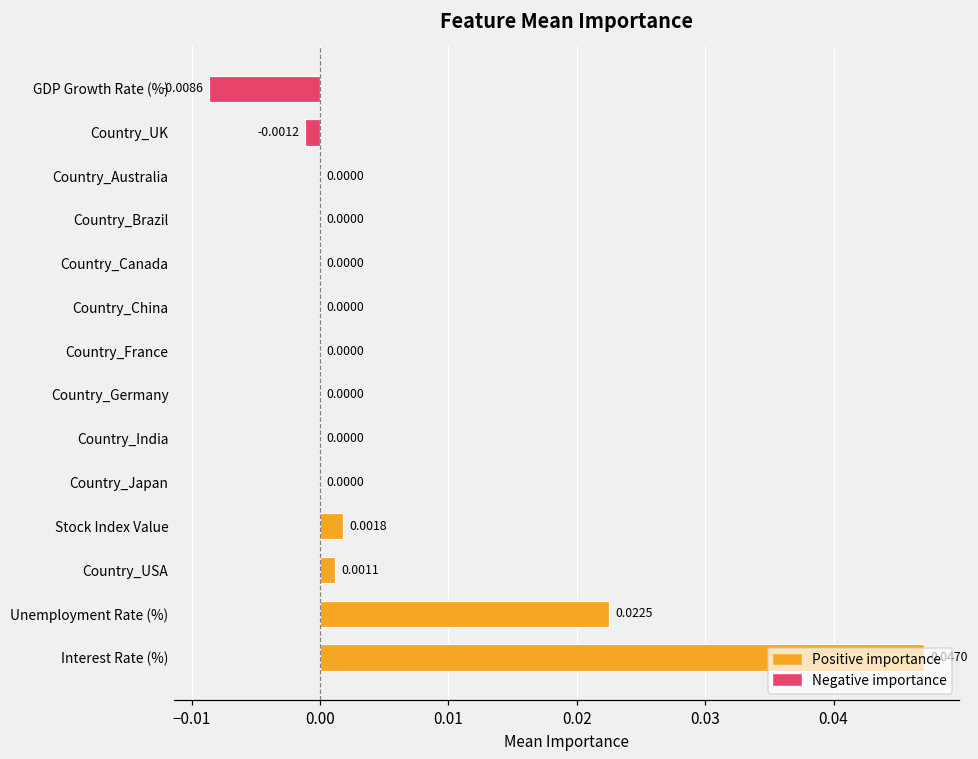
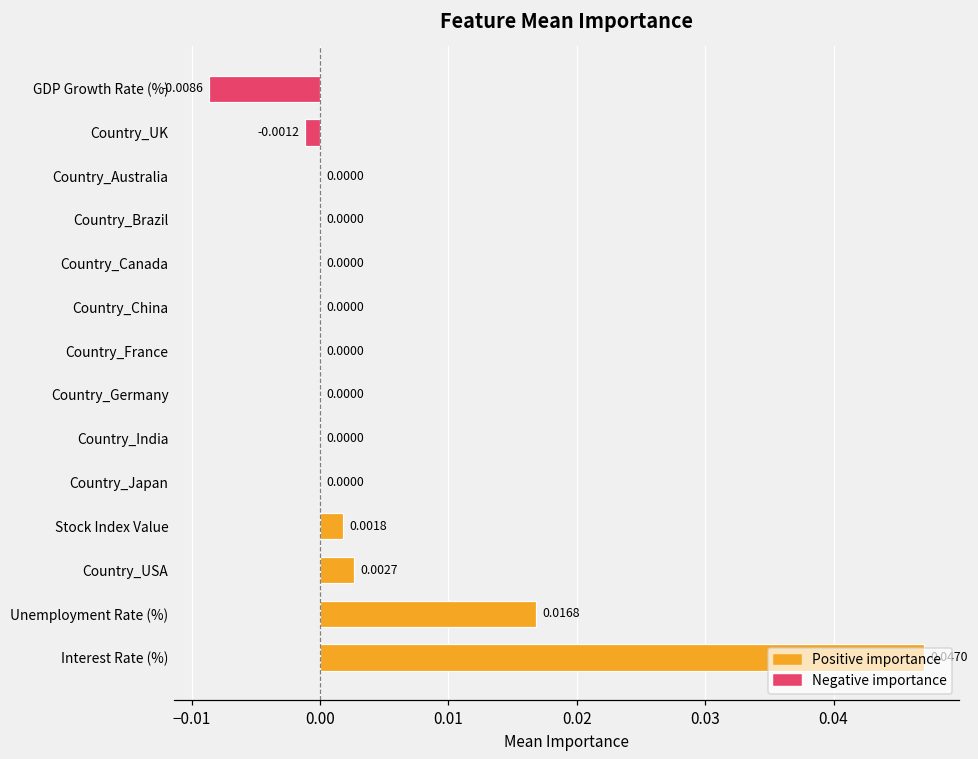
Country_USA: 0.0011 -> 0.0027
Unemployment Rate (%): 0.0225 -> 0.0168
